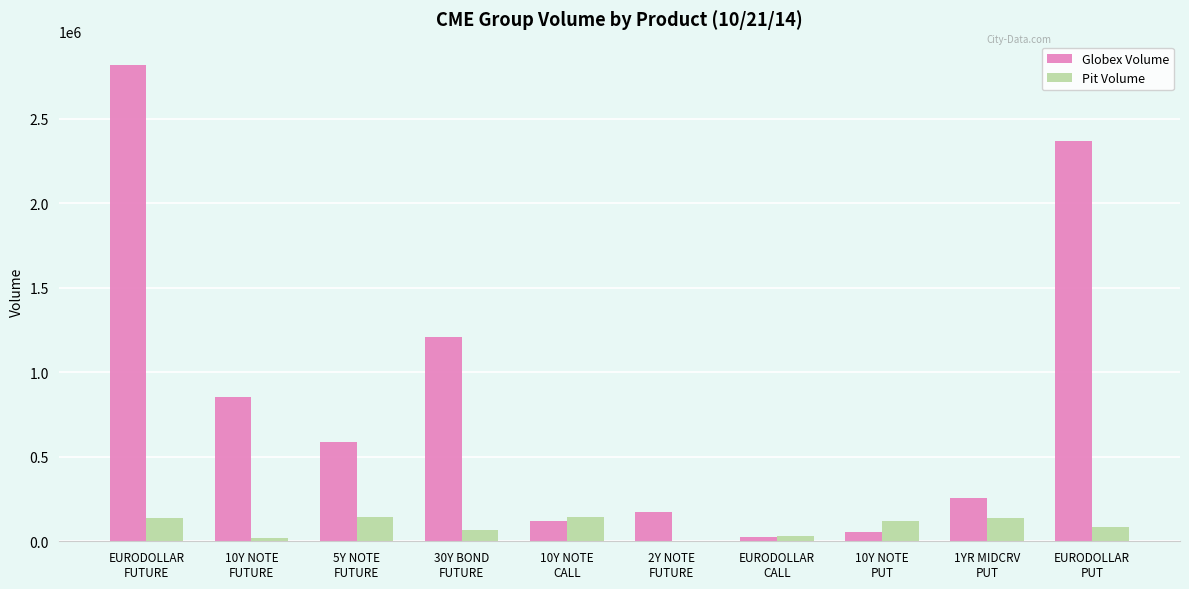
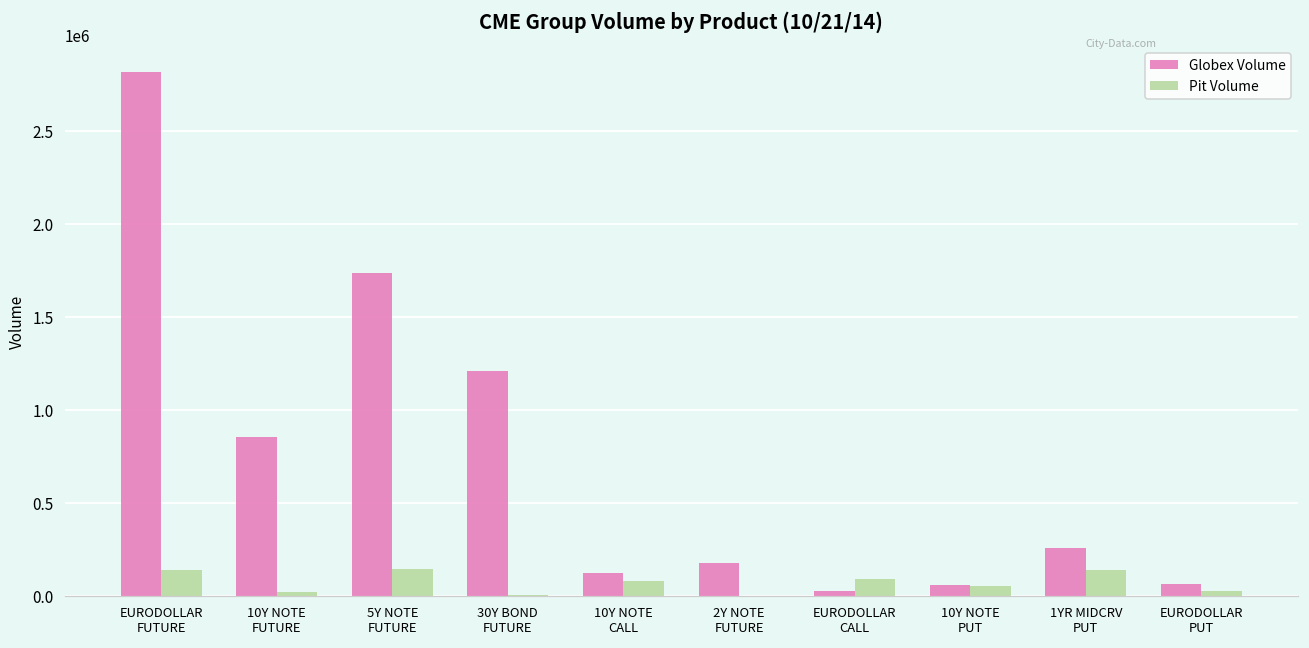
Globex Volume, 5Y NOTE FUTURE: 590000 -> 1740000
Pit Volume, 30Y BOND FUTURE: 70000 -> 0
Pit Volume, 10Y NOTE CALL: 140000 -> 80000
Pit Volume, EURODOLLAR CALL: 30000 -> 90000
Pit Volume, 10Y NOTE PUT: 120000 -> 50000
Globex Volume, EURODOLLAR PUT: 2370000 -> 60000
Pit Volume, EURODOLLAR PUT: 80000 -> 20000
